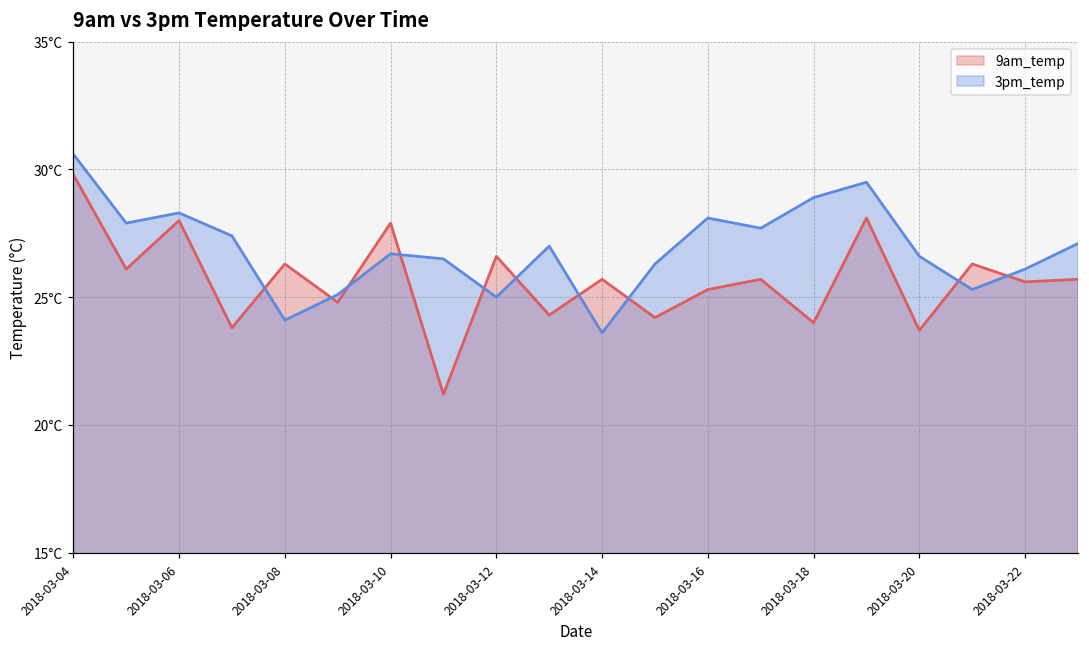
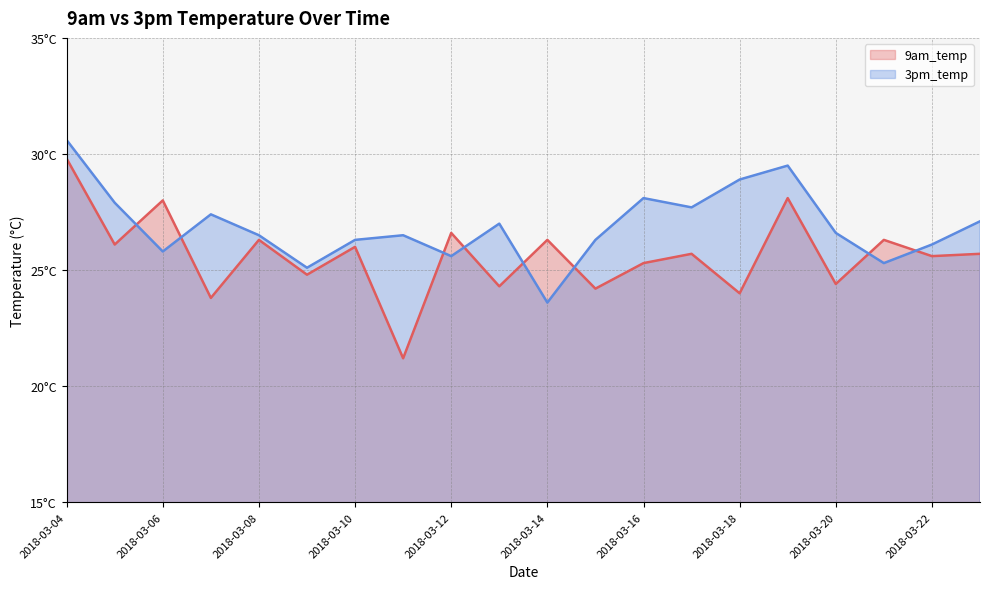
3pm_temp, 2018-03-06: 28.3°C -> 25.8°C
3pm_temp, 2018-03-08: 24.1°C -> 26.5°C
9am_temp, 2018-03-10: 27.9°C -> 26.0°C
3pm_temp, 2018-03-10: 26.7°C -> 26.3°C
3pm_temp, 2018-03-12: 25.0°C -> 25.6°C
9am_temp, 2018-03-14: 25.7°C -> 26.3°C
9am_temp, 2018-03-20: 23.7°C -> 24.4°C
